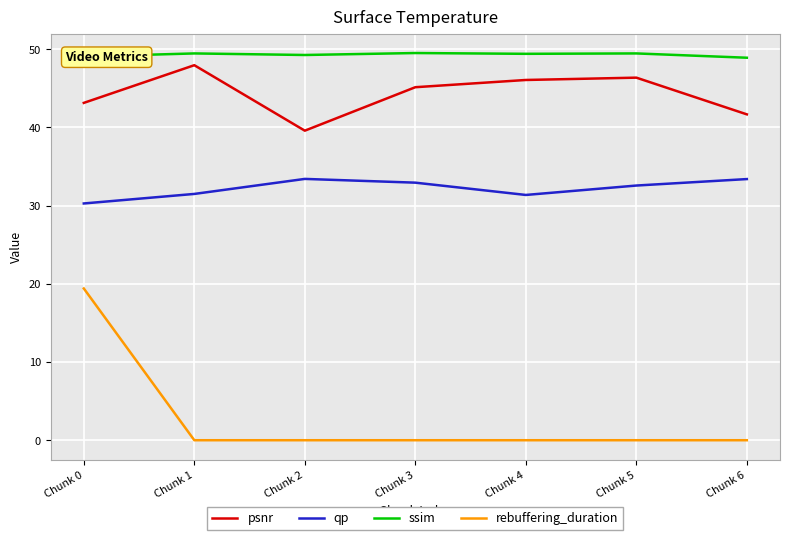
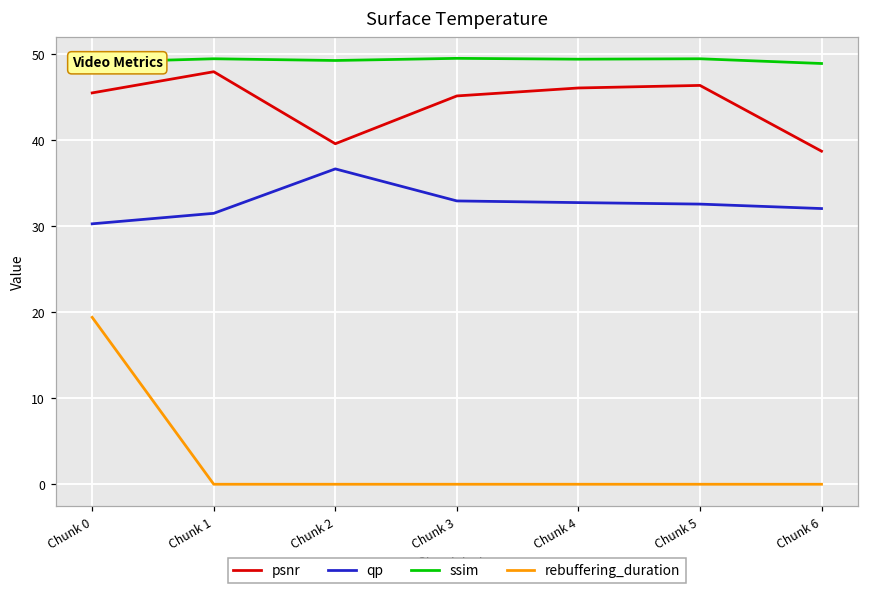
psnr, Chunk 0: 43 -> 45
qp, Chunk 2: 33 -> 37
qp, Chunk 4: 31 -> 33
psnr, Chunk 6: 42 -> 39
qp, Chunk 6: 33 -> 32
